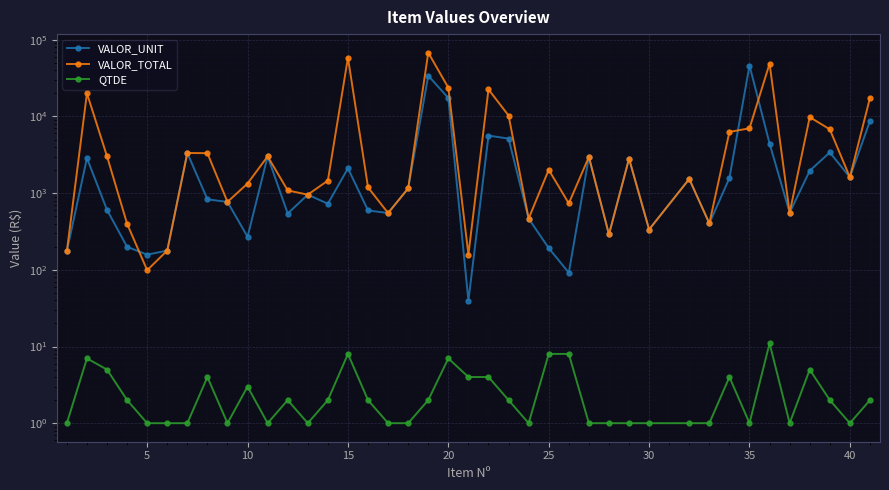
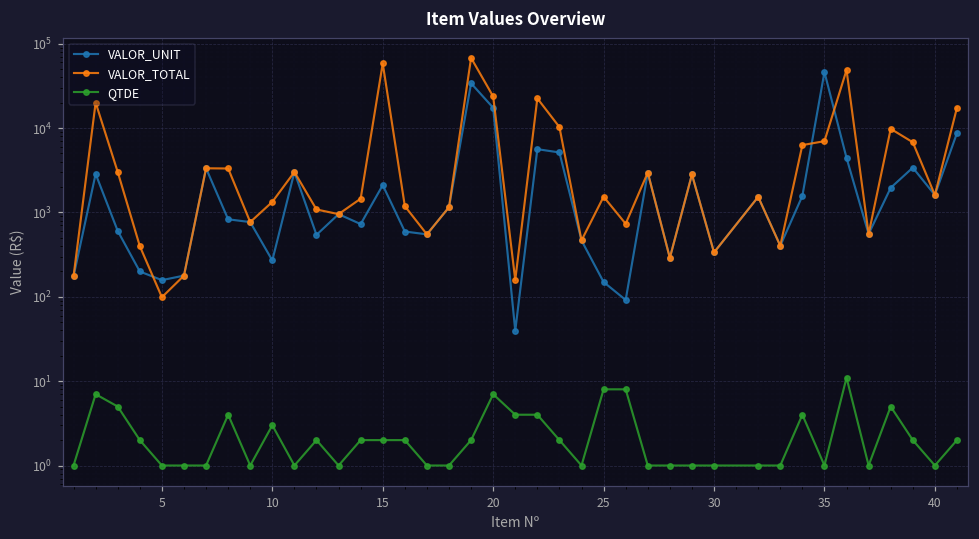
QTDE, 15: 8 -> 2
VALOR_UNIT, 25: 190 -> 150
VALOR_TOTAL, 25: 2000 -> 1500
